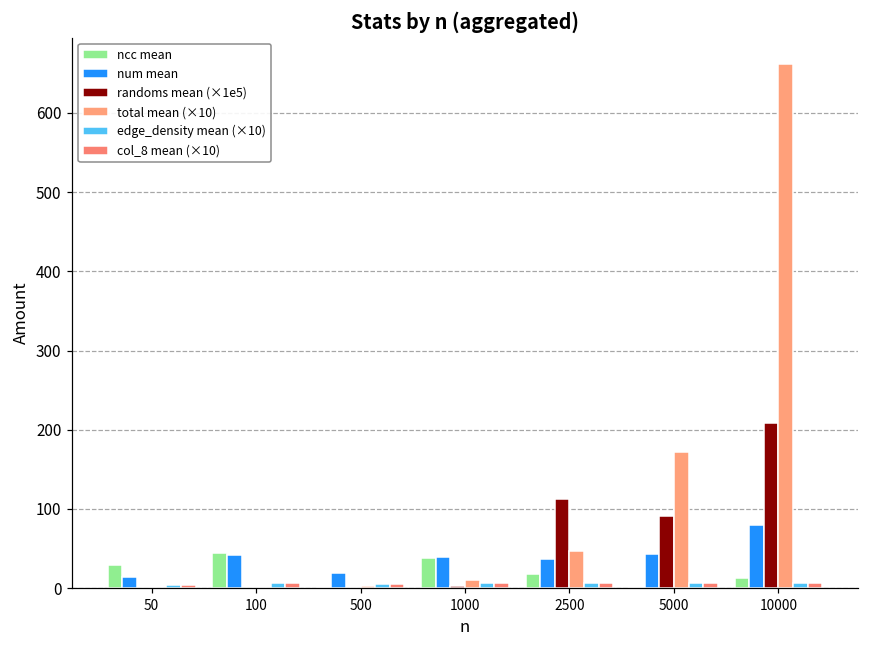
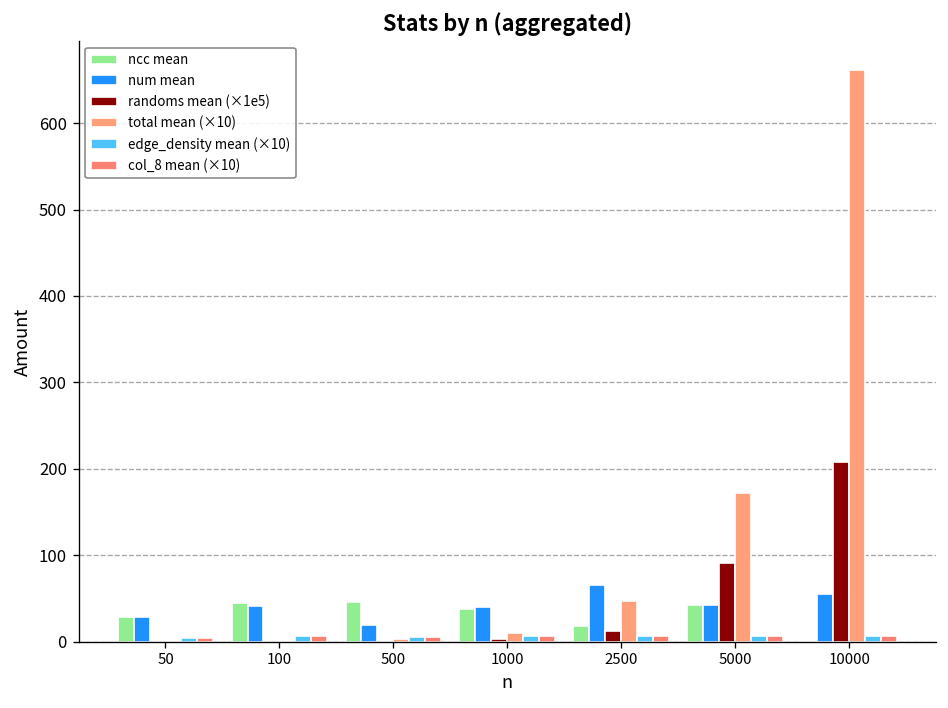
num mean, 50: 10 -> 30
ncc mean, 500: 0 -> 50
num mean, 2500: 40 -> 70
randoms mean (×1e5), 2500: 110 -> 10
ncc mean, 5000: 0 -> 40
ncc mean, 10000: 10 -> 0
num mean, 10000: 80 -> 50
